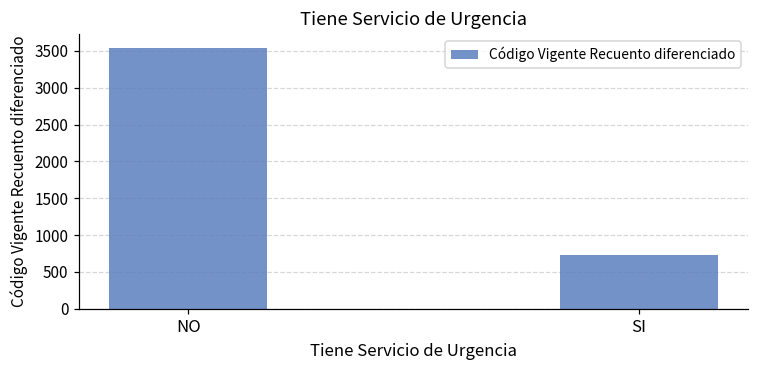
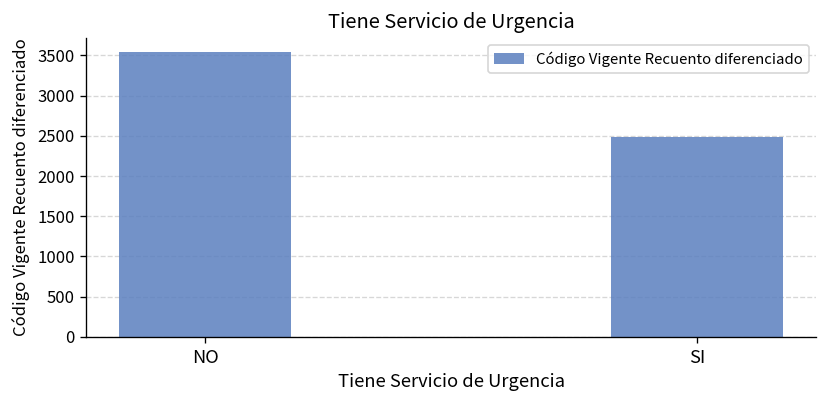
SI: 700 -> 2500
